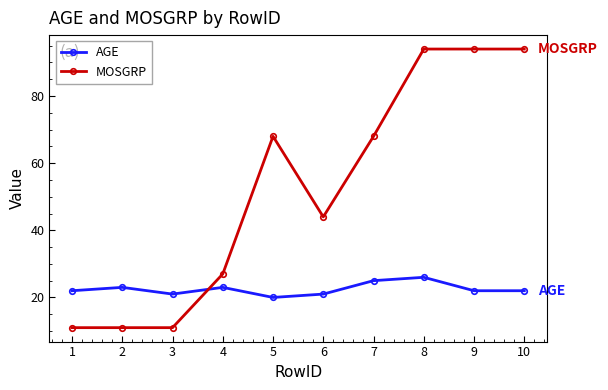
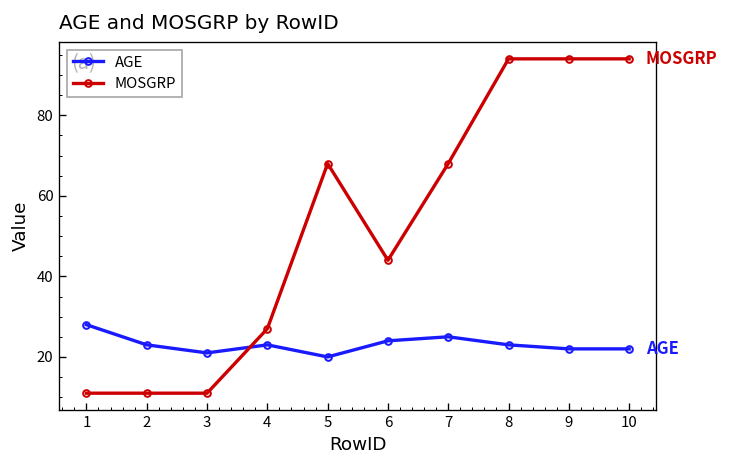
AGE, 1: 22 -> 28
AGE, 6: 21 -> 24
AGE, 8: 26 -> 23
